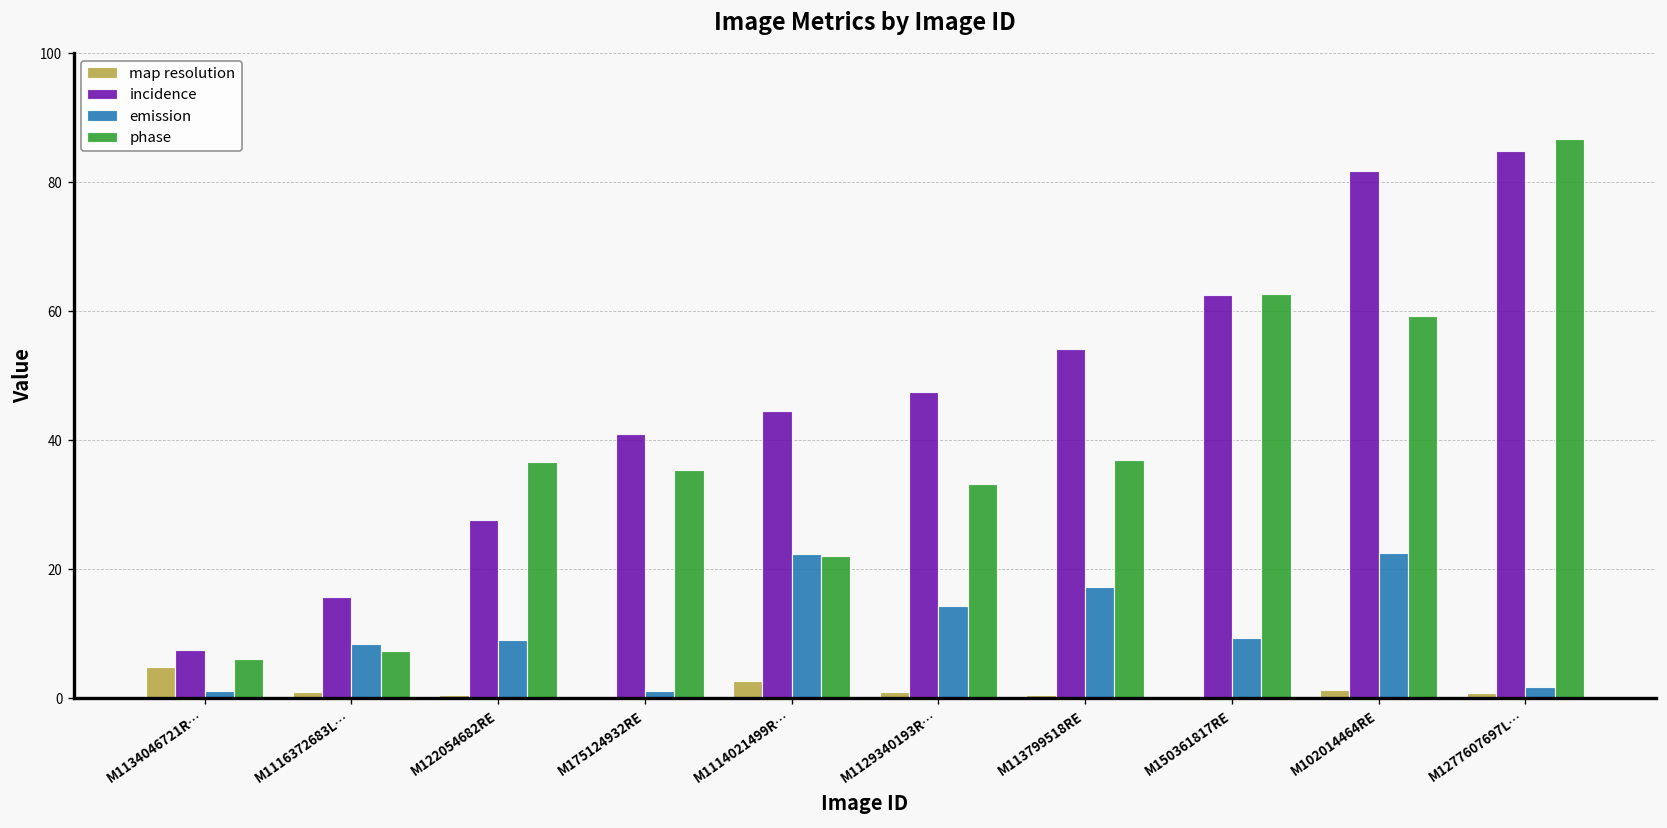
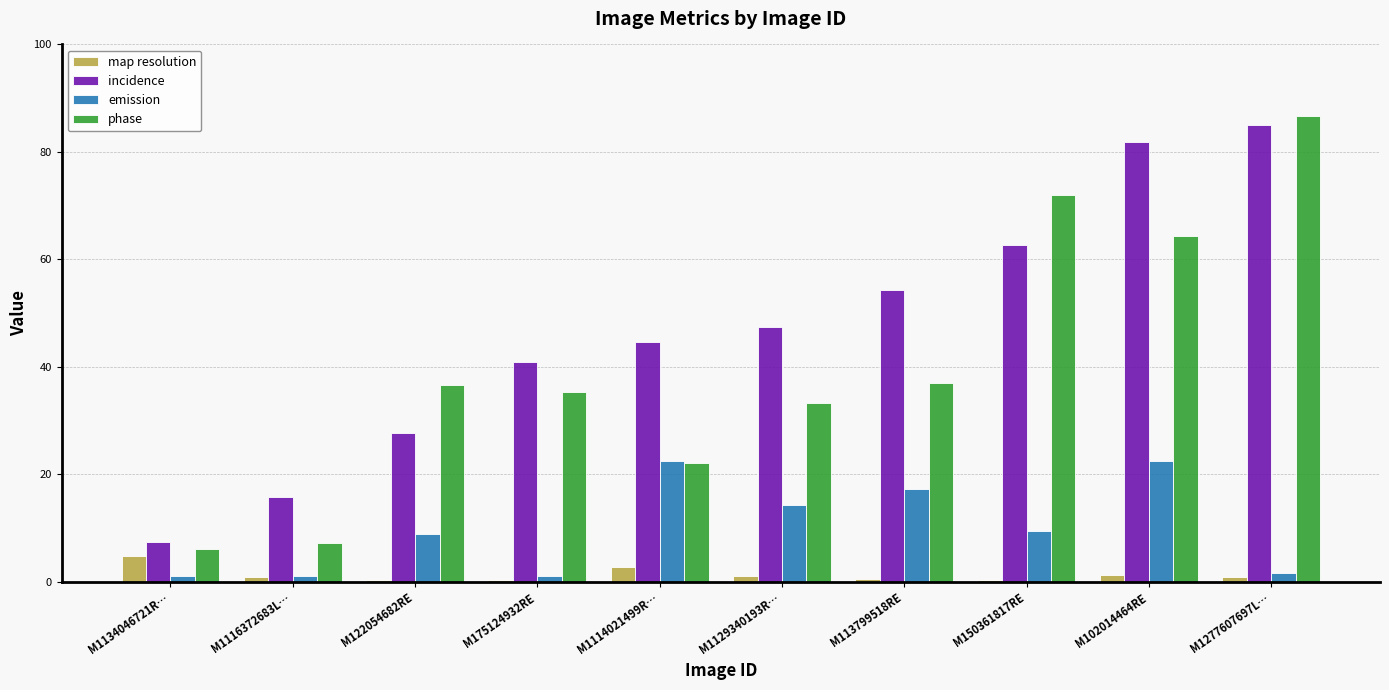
emission, M1116372683L…: 8 -> 1
phase, M150361817RE: 63 -> 72
phase, M102014464RE: 59 -> 64
